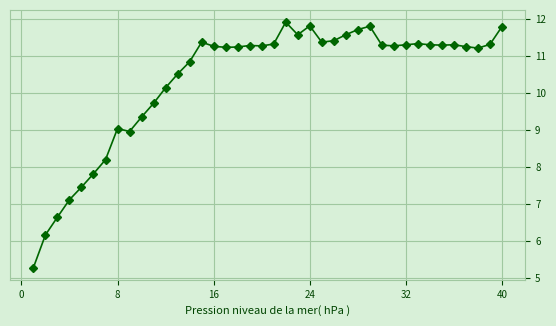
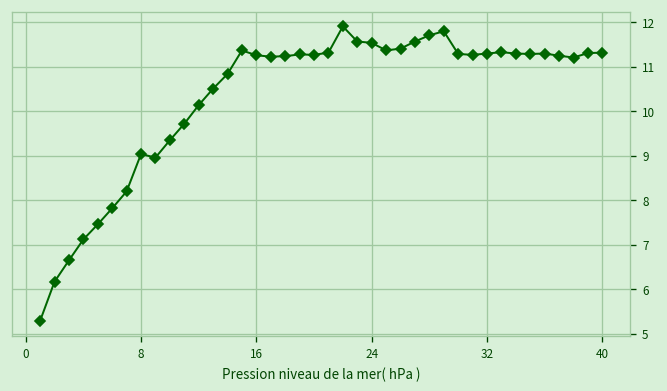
24: 11.8 -> 11.5
40: 11.8 -> 11.3
